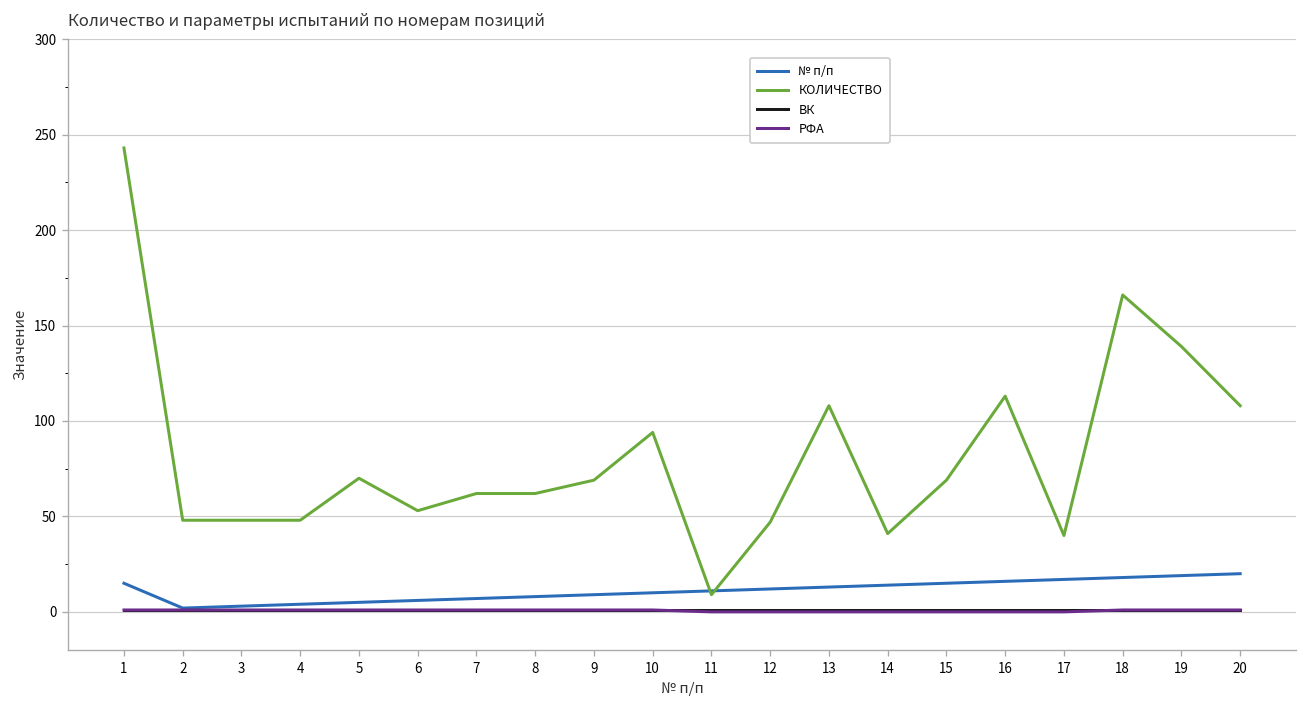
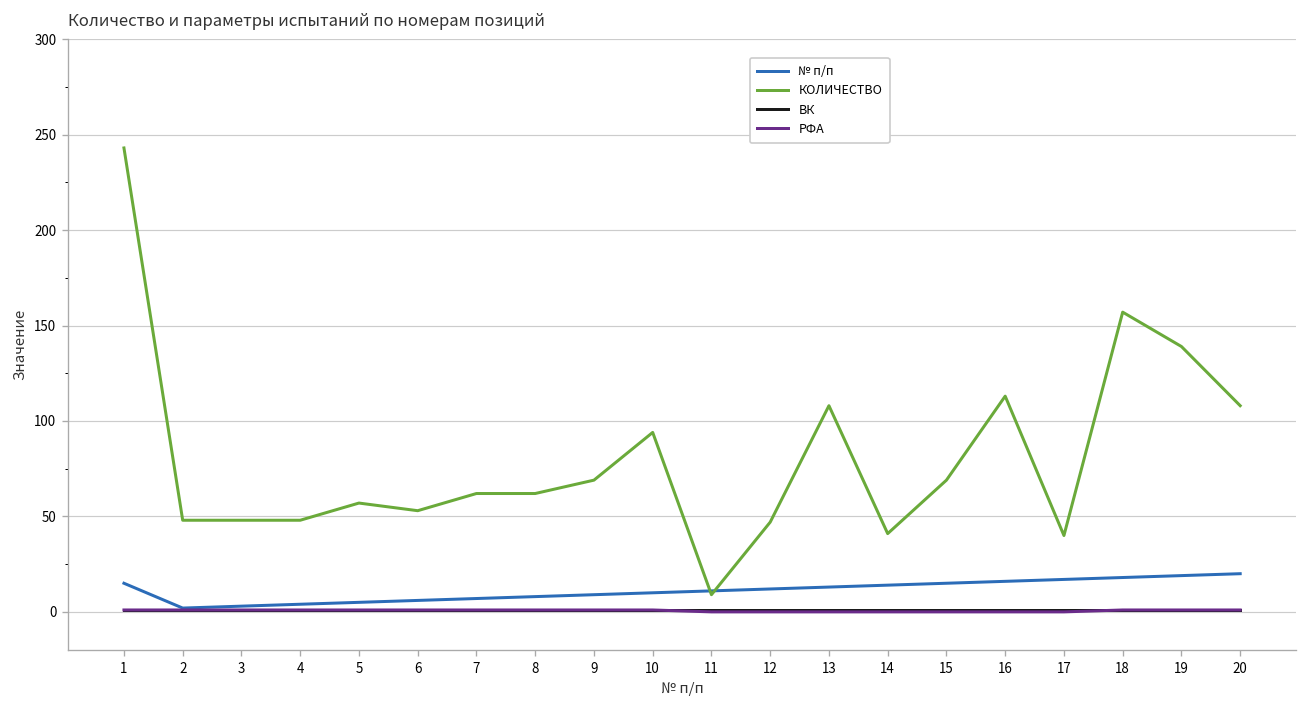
КОЛИЧЕСТВО, 5: 70 -> 57
КОЛИЧЕСТВО, 18: 166 -> 157
